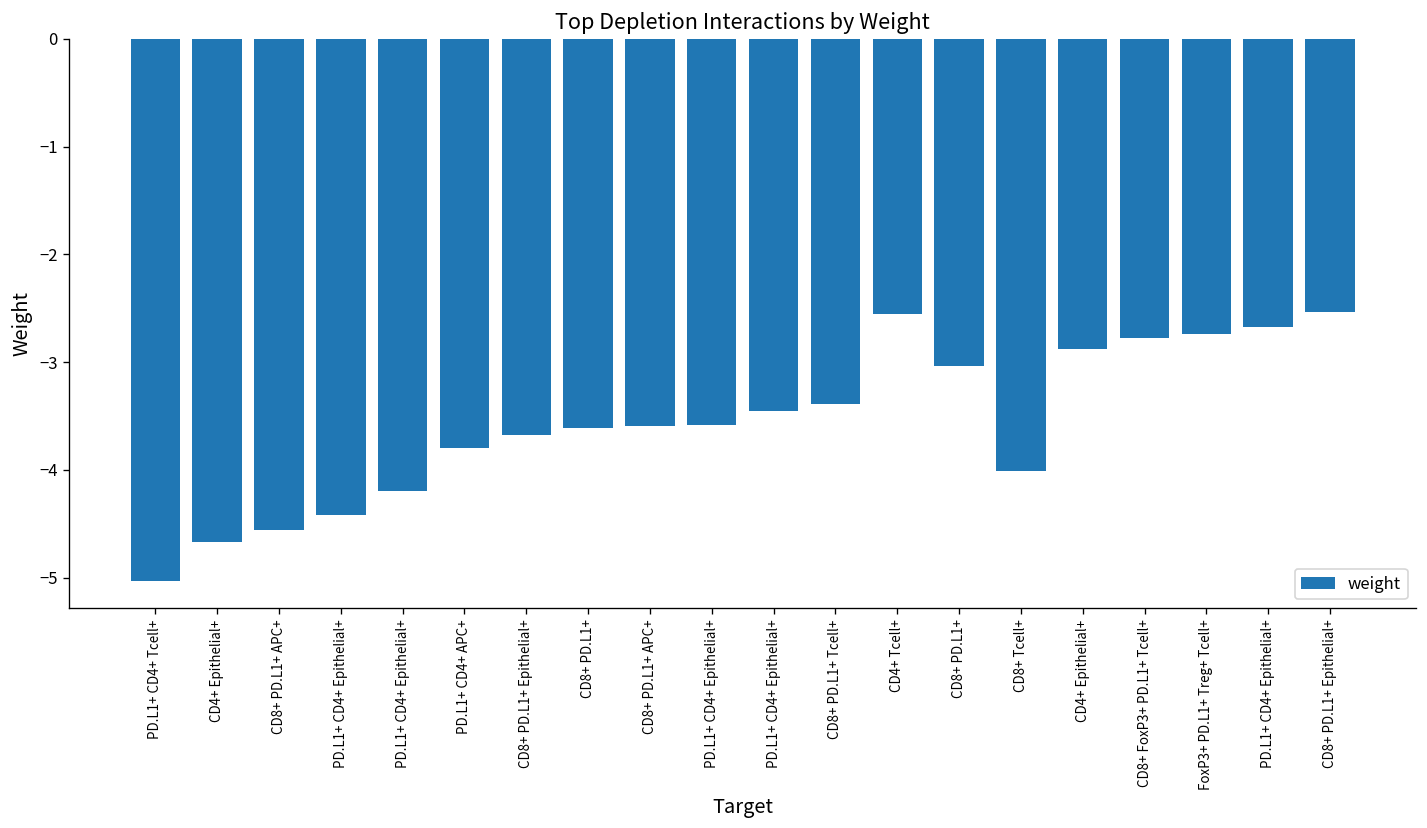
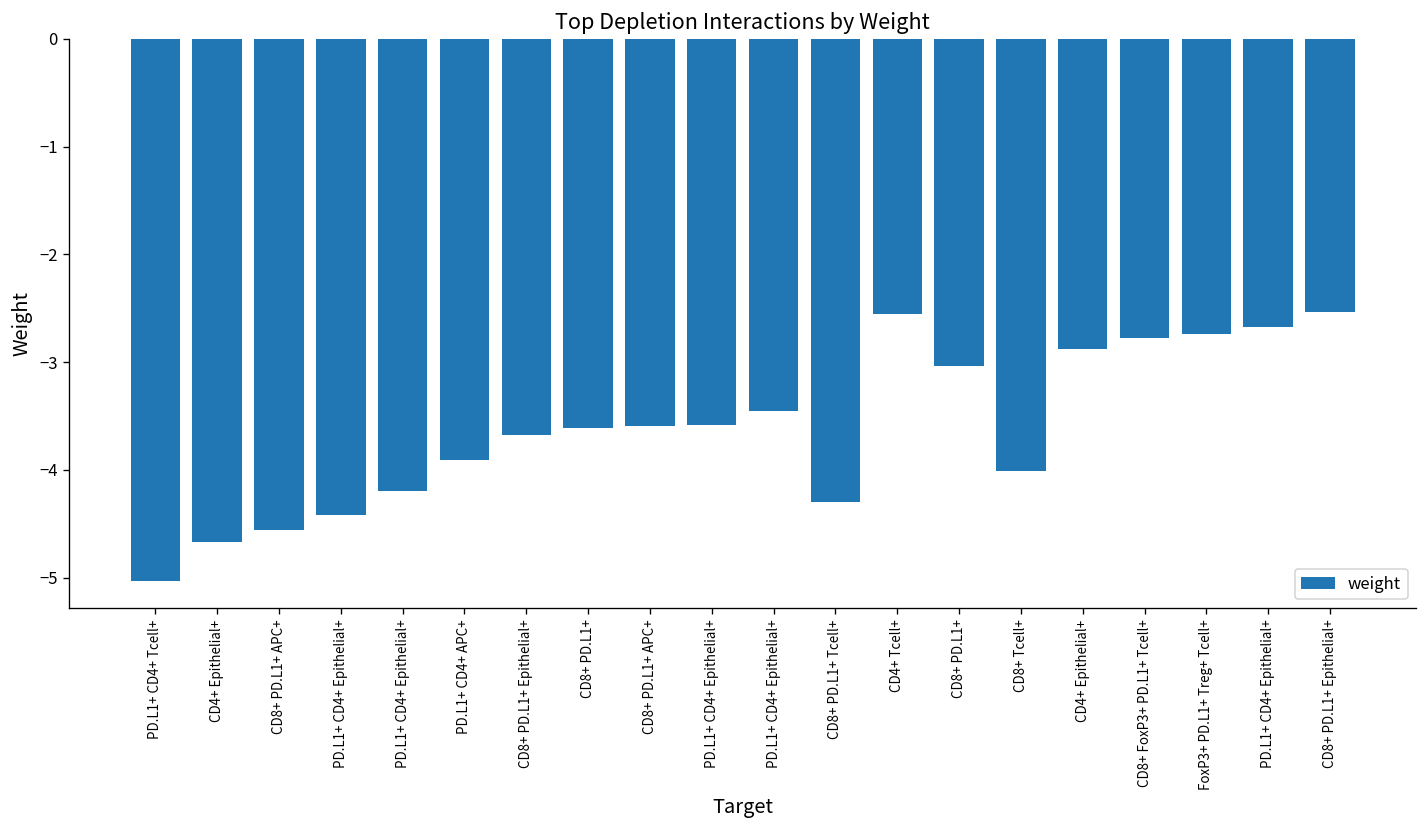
PD.L1+ CD4+ APC+: -3.8 -> -3.9
CD8+ PD.L1+ Tcell+: -3.4 -> -4.3
